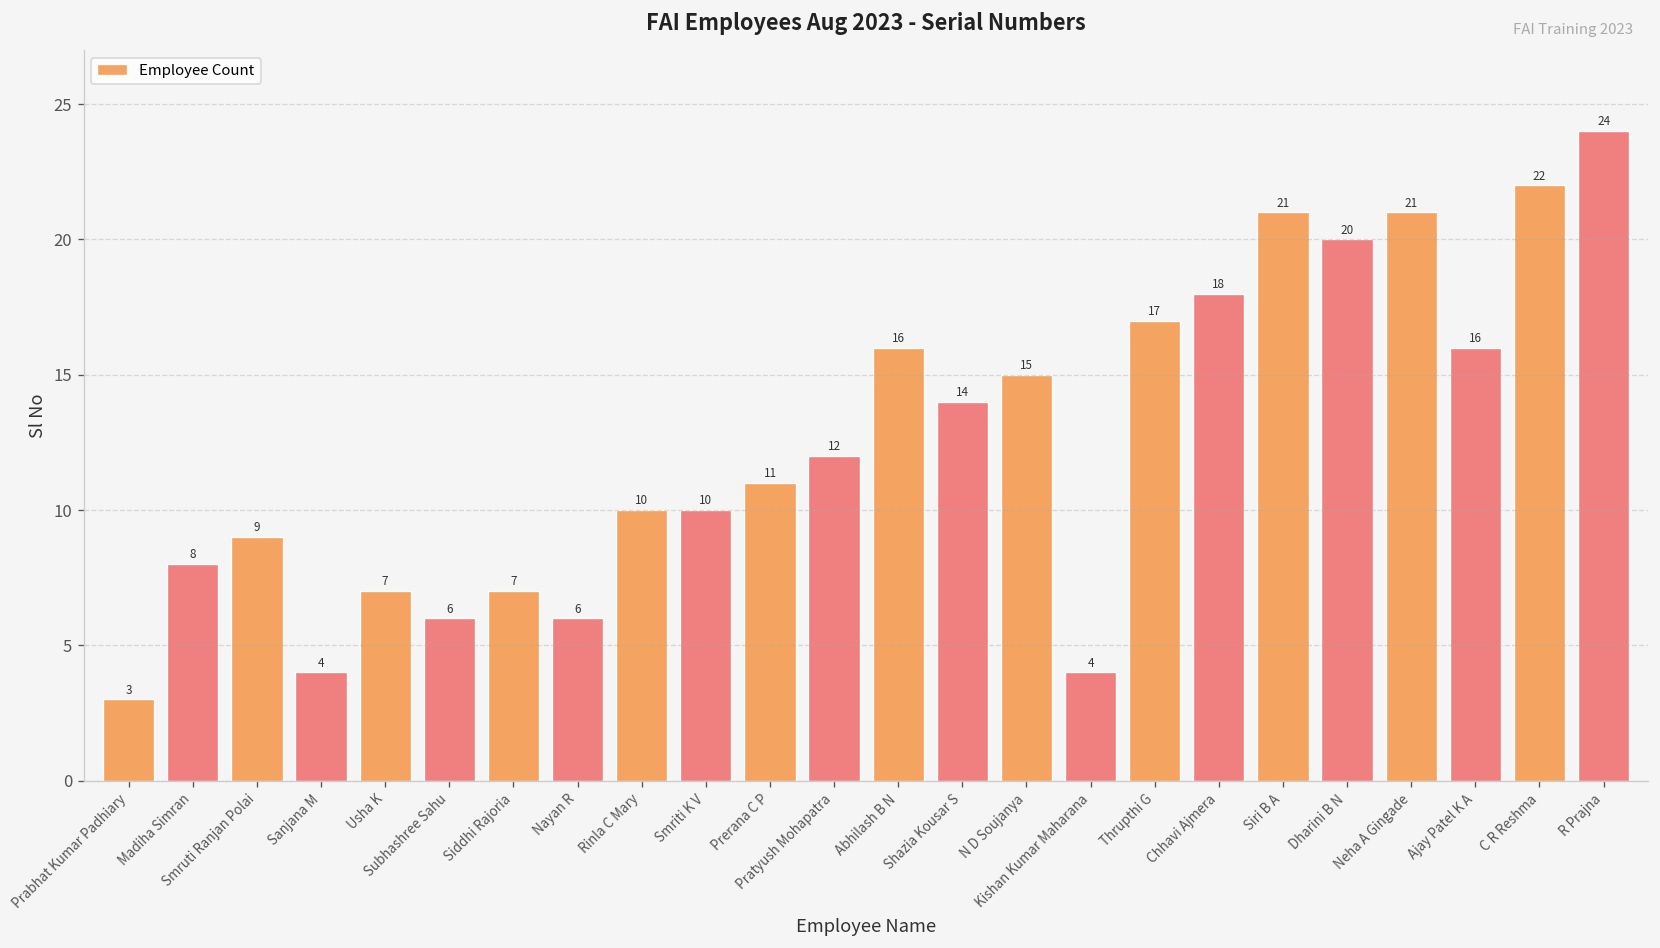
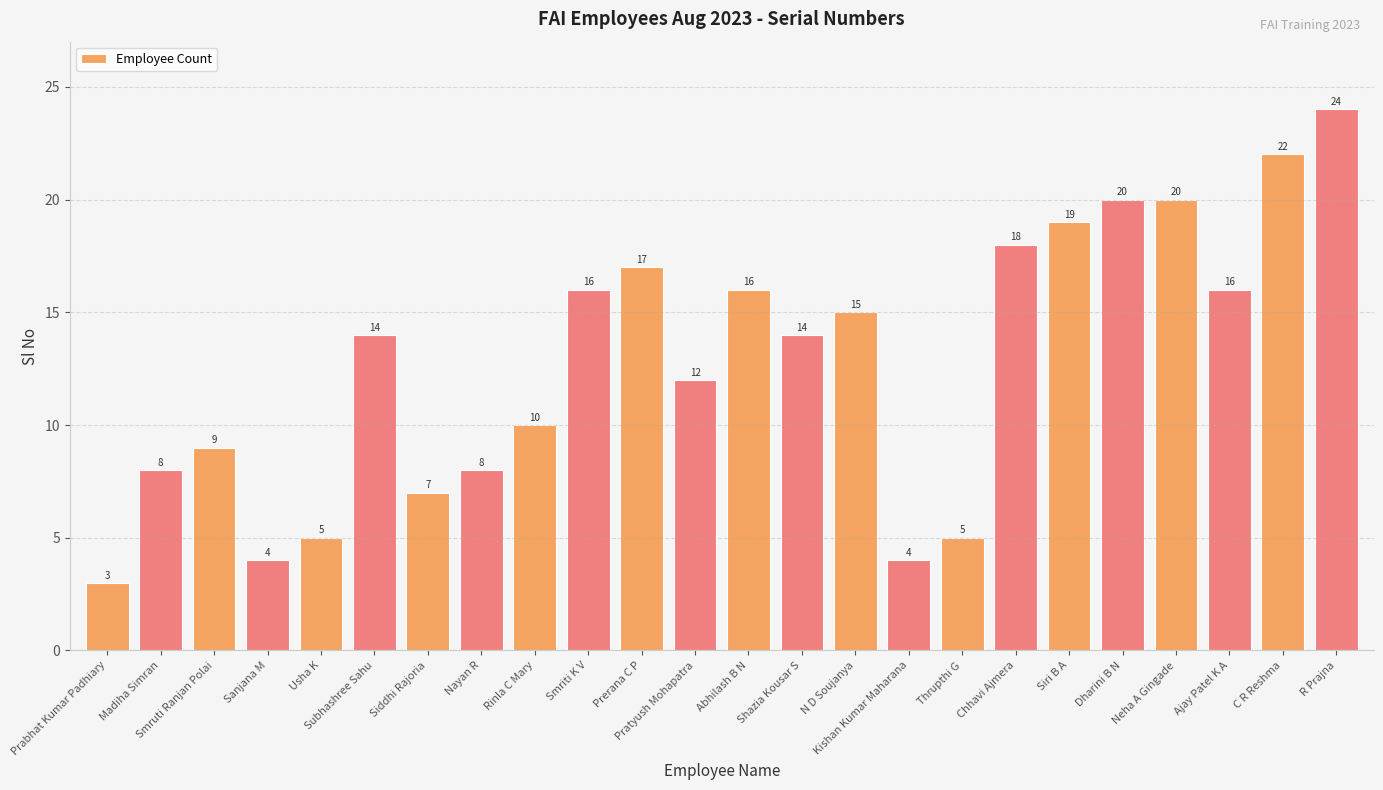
Usha K: 7 -> 5
Subhashree Sahu: 6 -> 14
Nayan R: 6 -> 8
Smriti K V: 10 -> 16
Prerana C P: 11 -> 17
Thrupthi G: 17 -> 5
Siri B A: 21 -> 19
Neha A Gingade: 21 -> 20
